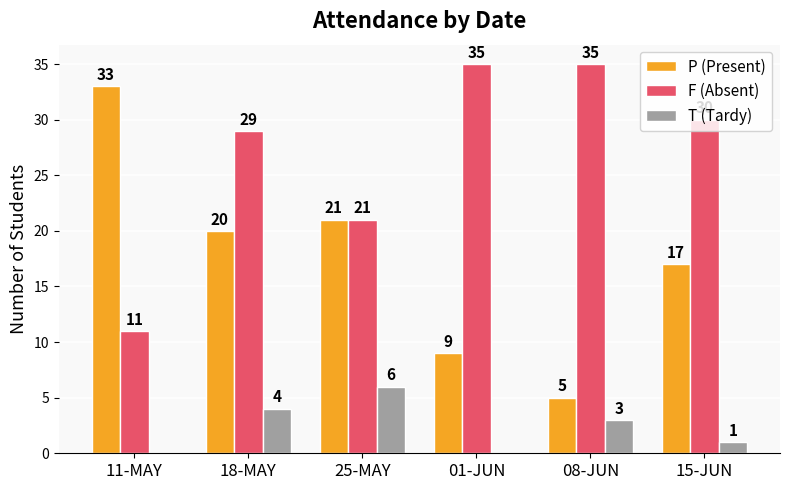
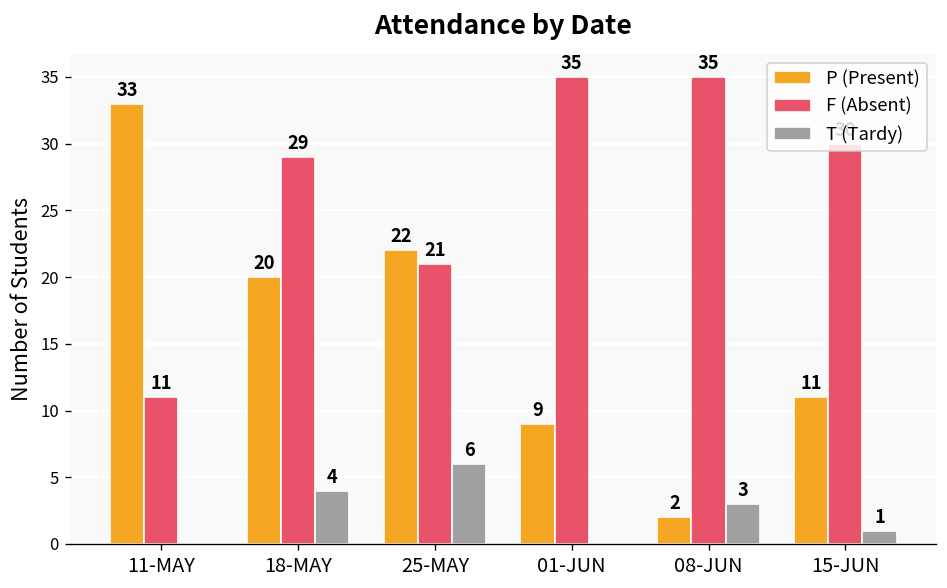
P (Present), 25-MAY: 21 -> 22
P (Present), 08-JUN: 5 -> 2
P (Present), 15-JUN: 17 -> 11
